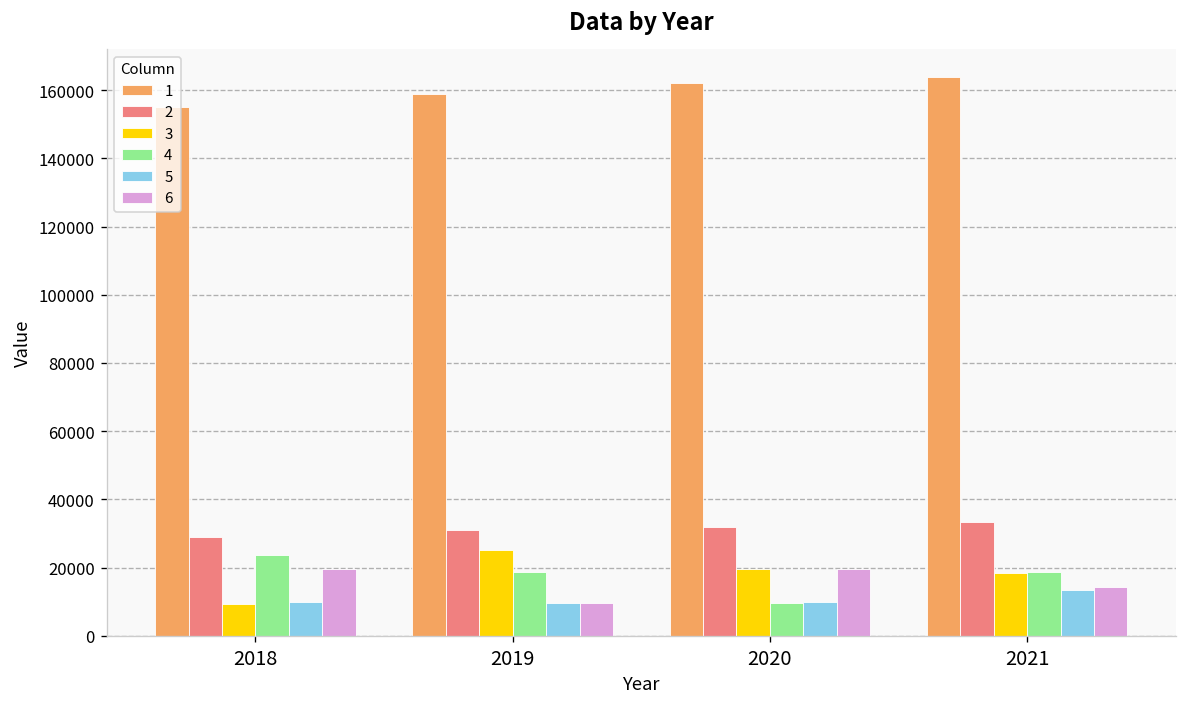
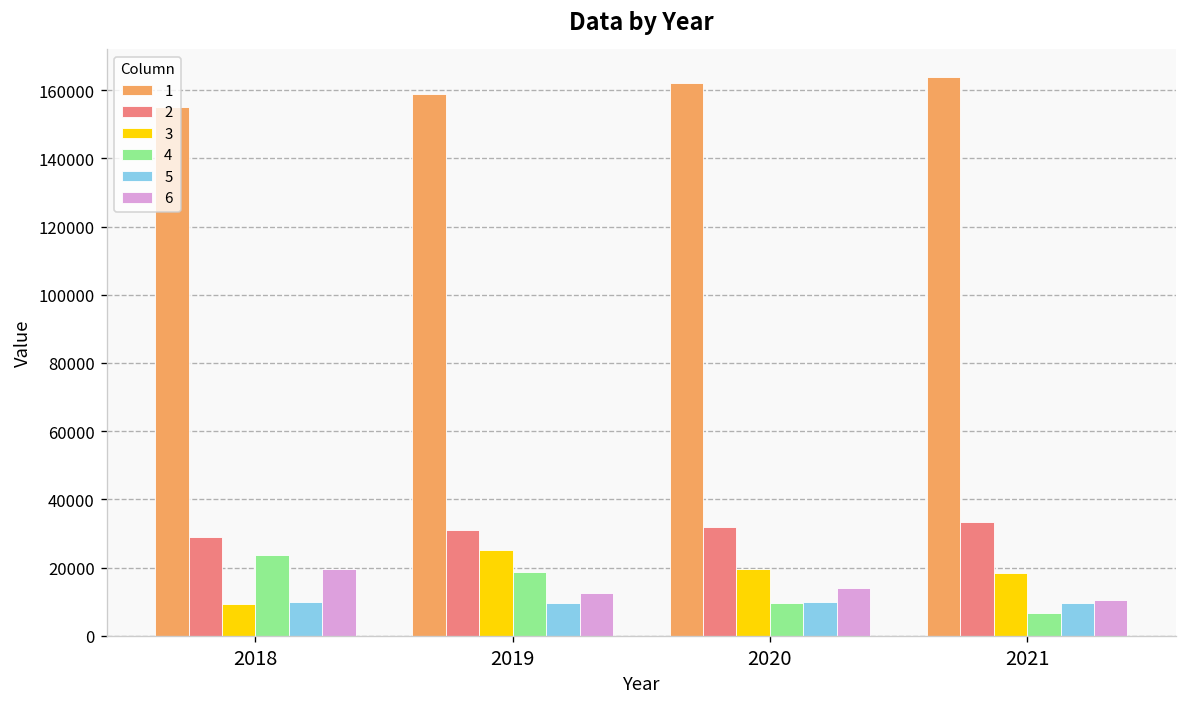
6, 2019: 10000 -> 13000
6, 2020: 20000 -> 14000
4, 2021: 19000 -> 7000
5, 2021: 13000 -> 9000
6, 2021: 14000 -> 11000
